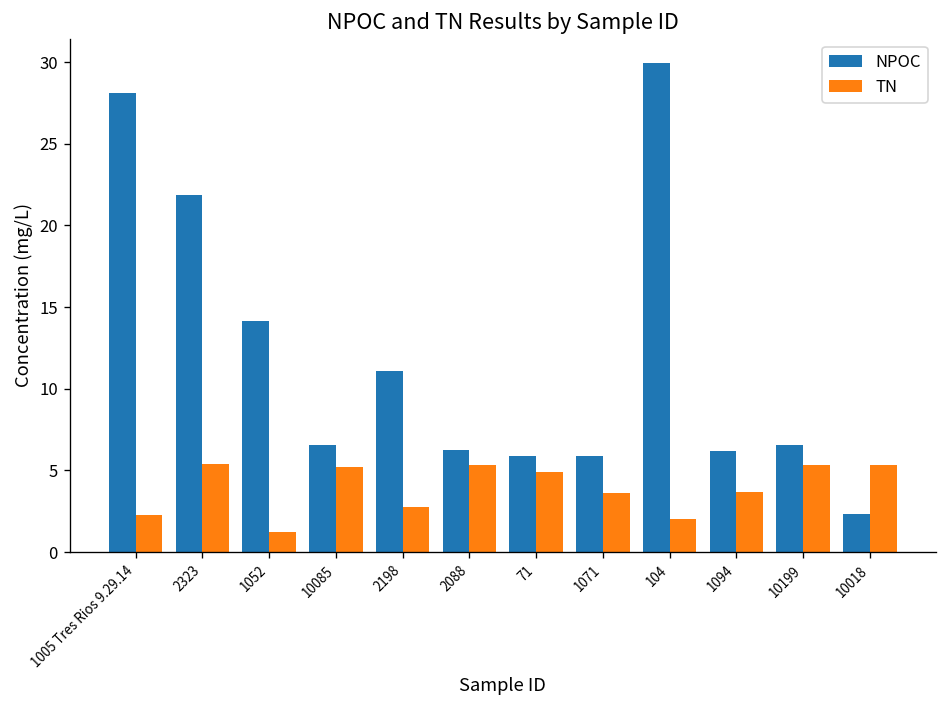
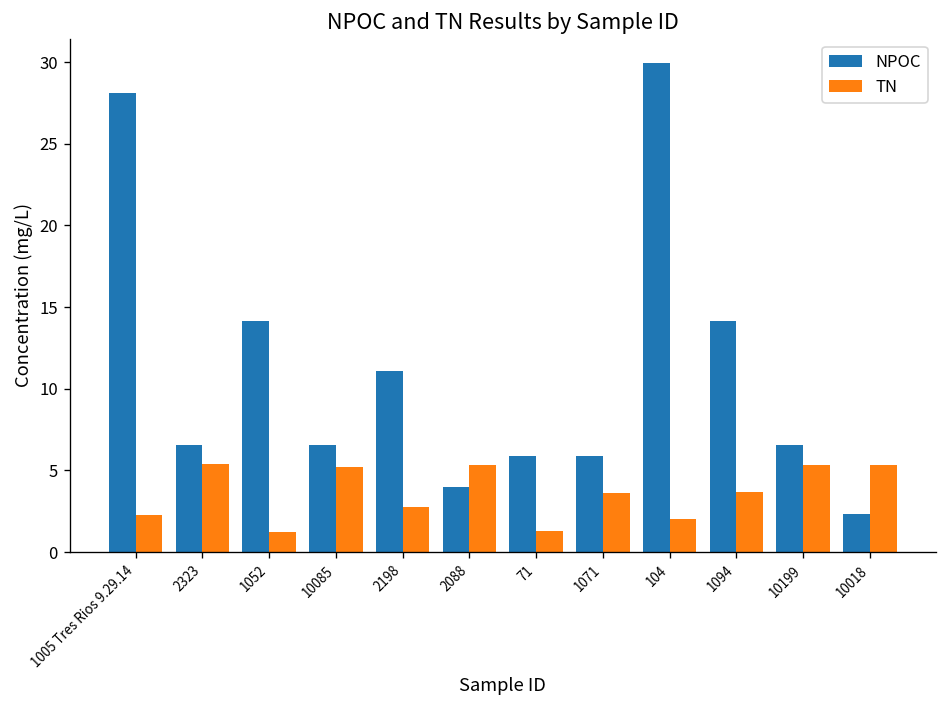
NPOC, 2323: 21.8 -> 6.5
NPOC, 2088: 6.3 -> 4.0
TN, 71: 4.9 -> 1.3
NPOC, 1094: 6.2 -> 14.2
